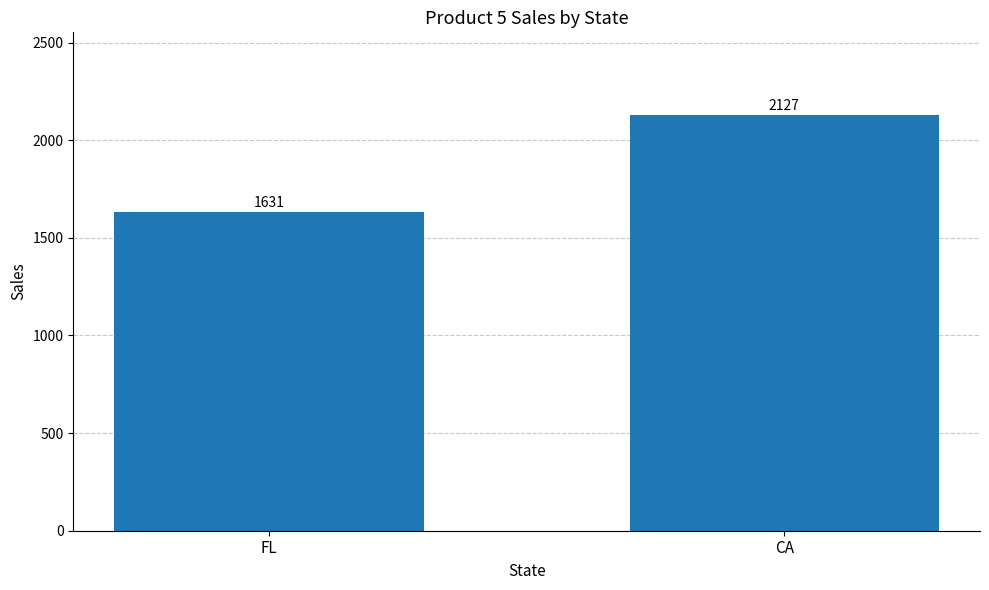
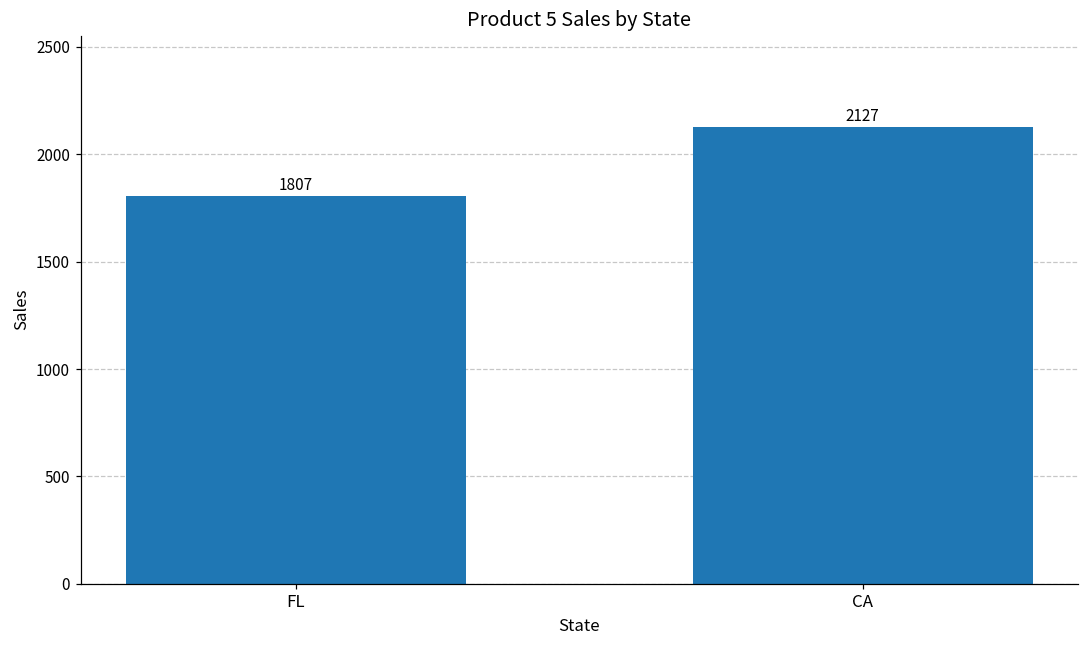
FL: 1631 -> 1807
